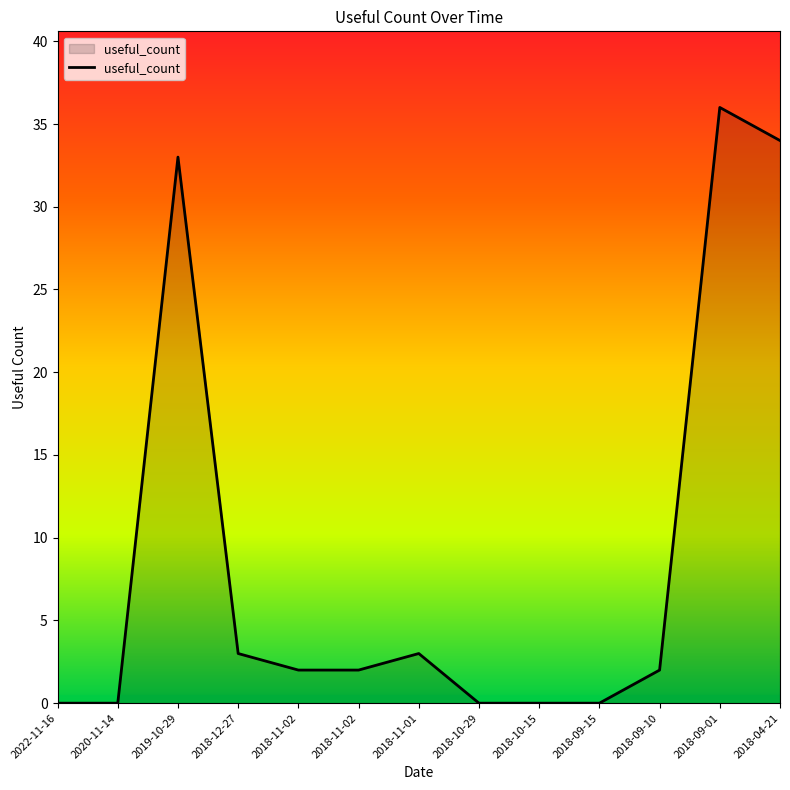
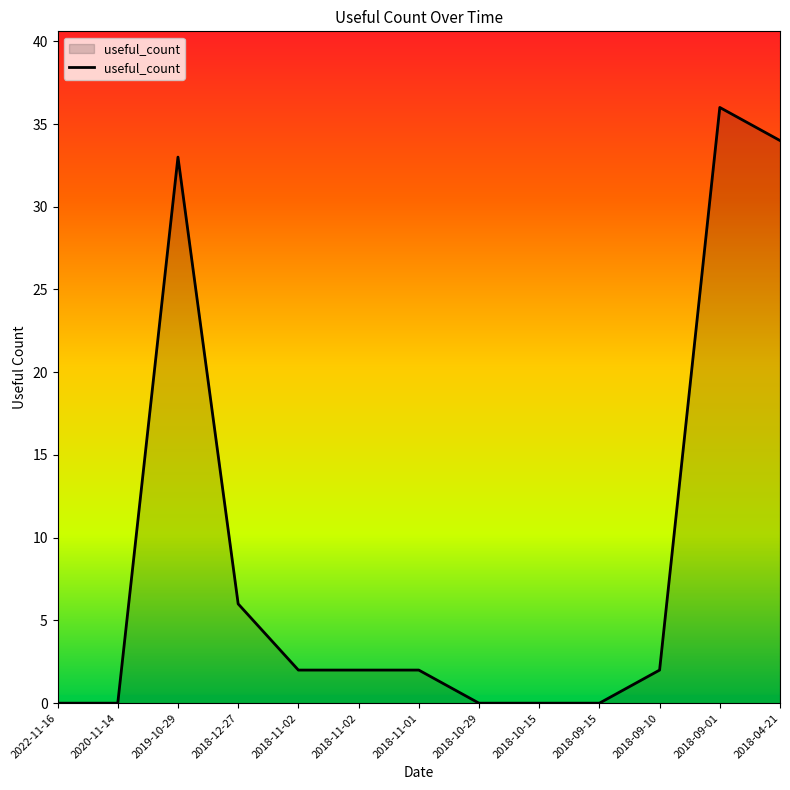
2018-12-27: 3 -> 6
2018-11-01: 3 -> 2
